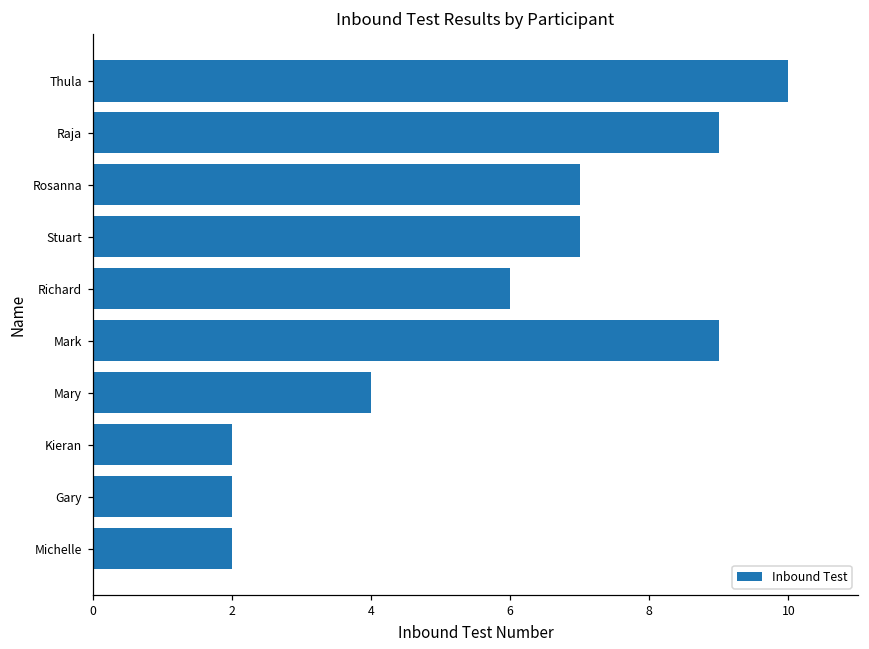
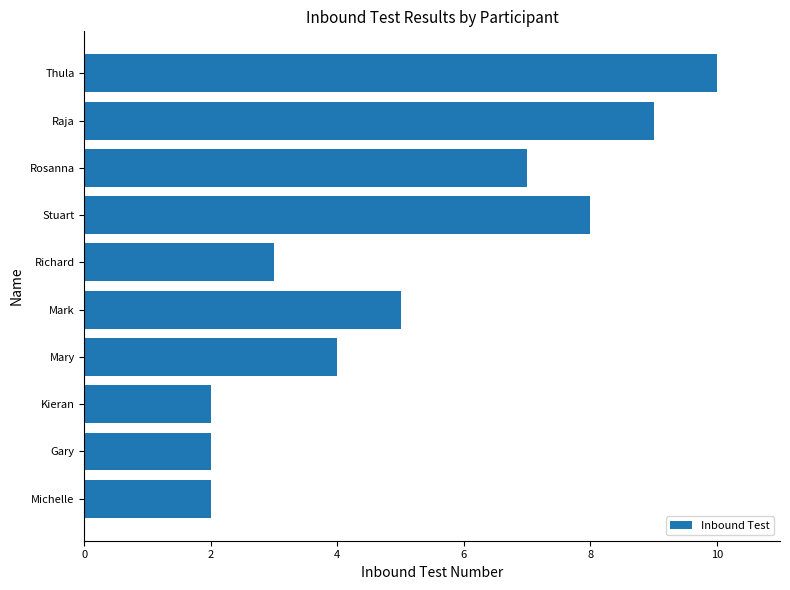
Stuart: 7 -> 8
Richard: 6 -> 3
Mark: 9 -> 5
